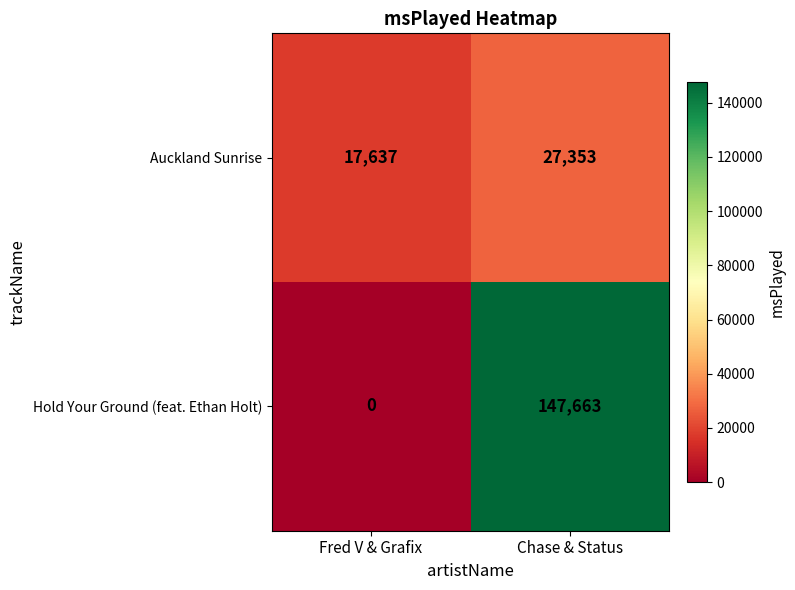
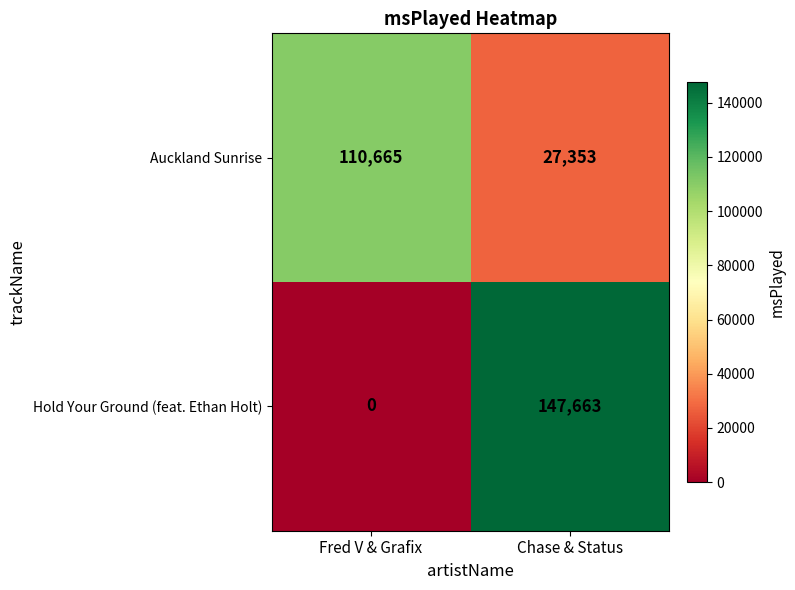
Auckland Sunrise, Fred V & Grafix: 17,637 -> 110,665
